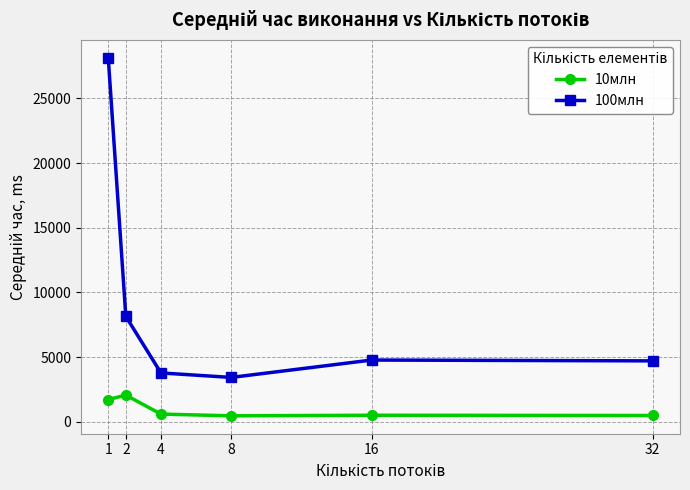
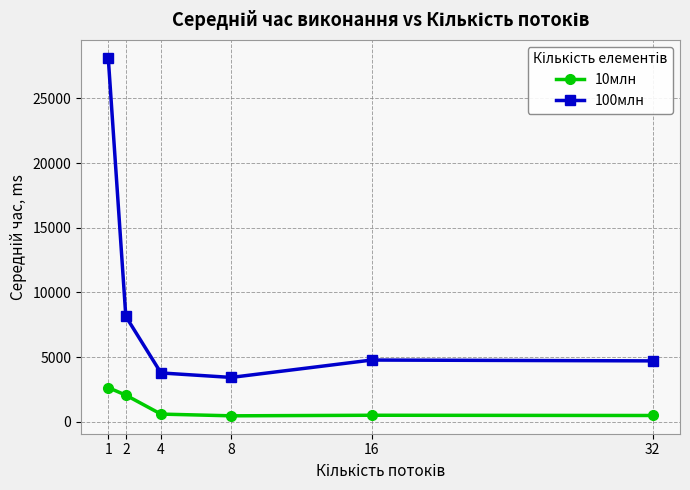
10млн, 1: 1700 -> 2600
